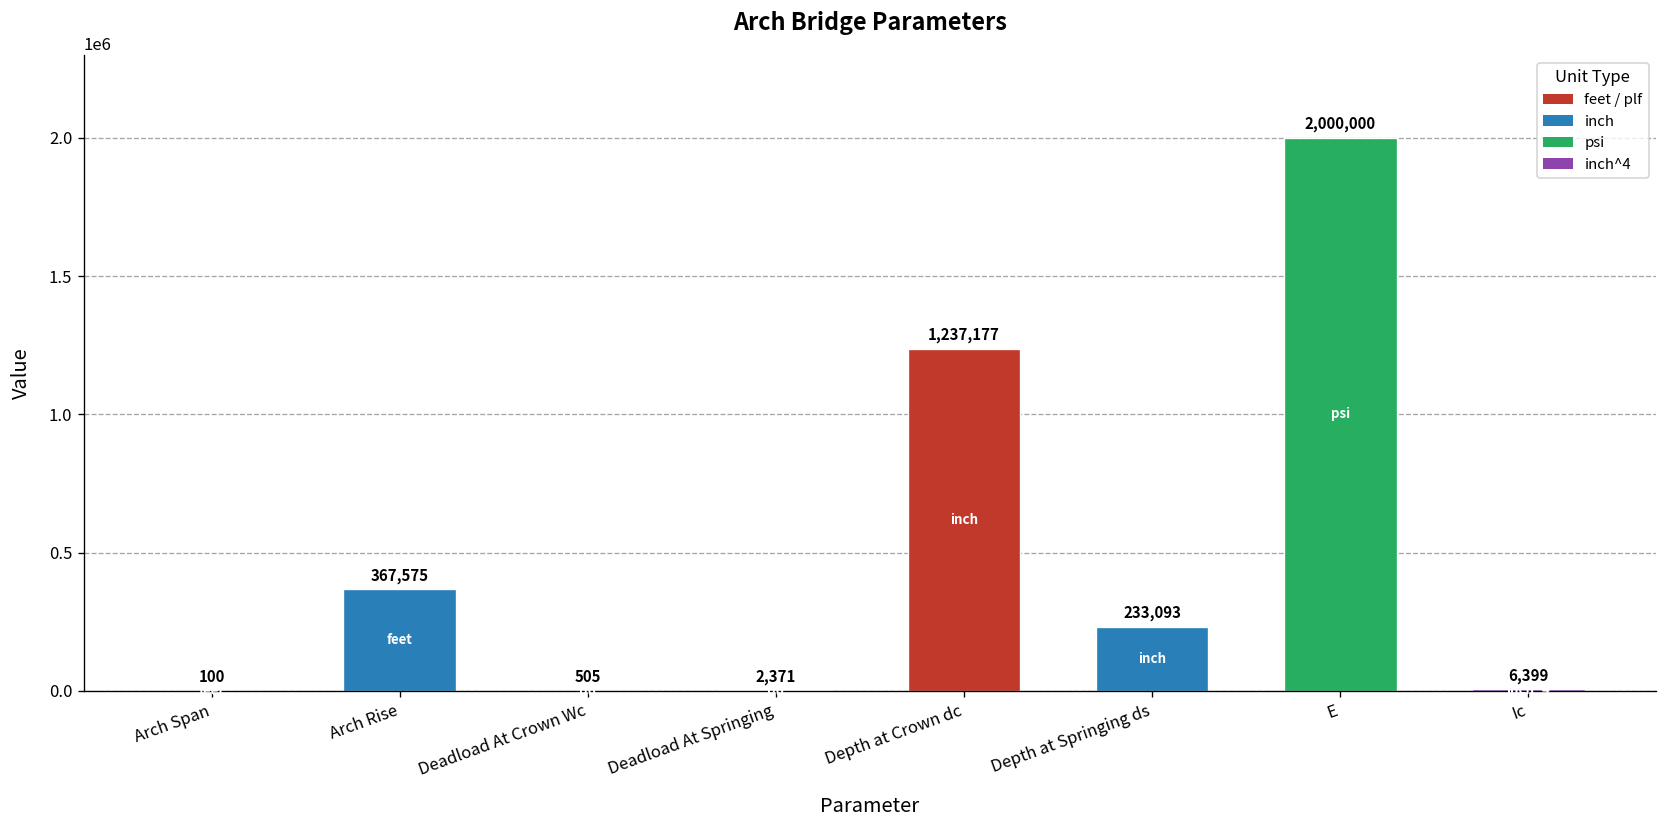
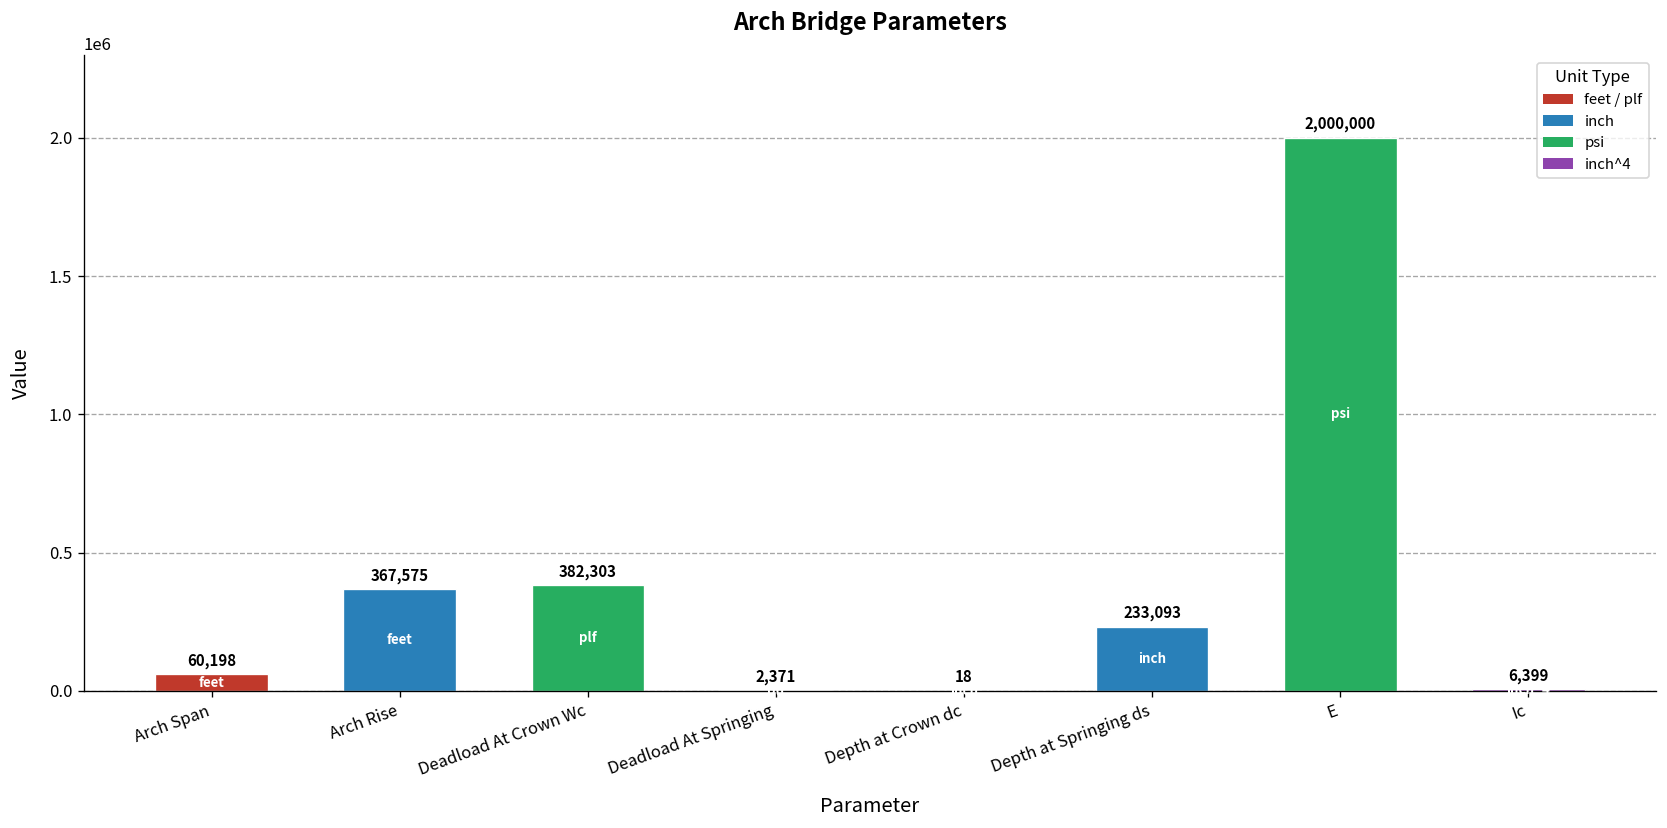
Arch Span: 100 -> 60,198
Deadload At Crown Wc: 505 -> 382,303
Depth at Crown dc: 1,237,177 -> 18
